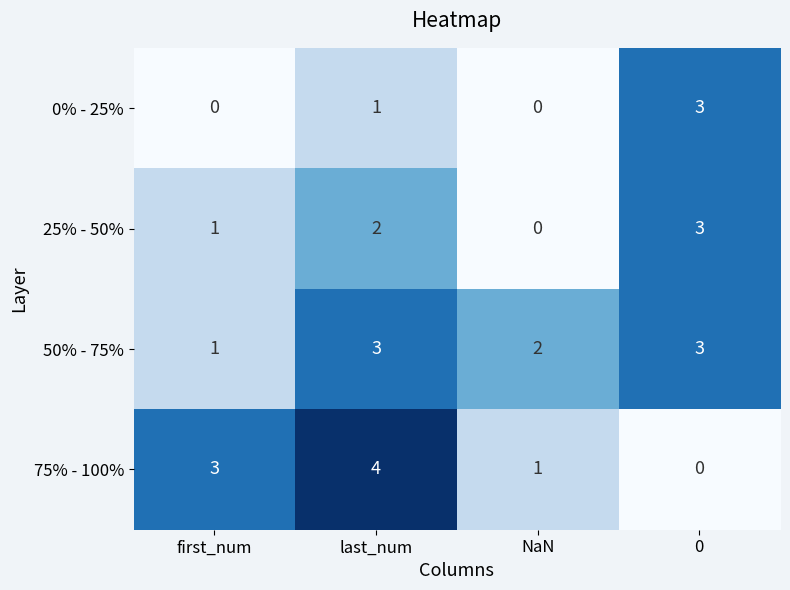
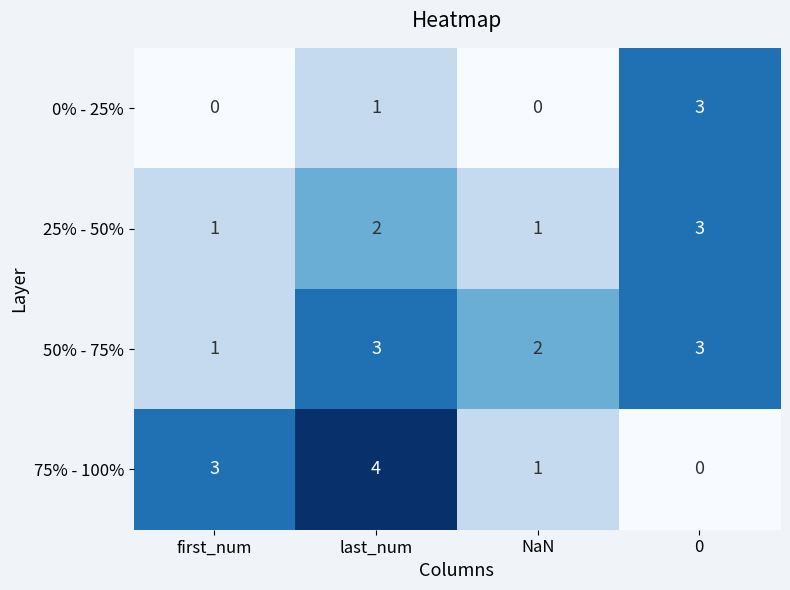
25% - 50%, NaN: 0 -> 1
